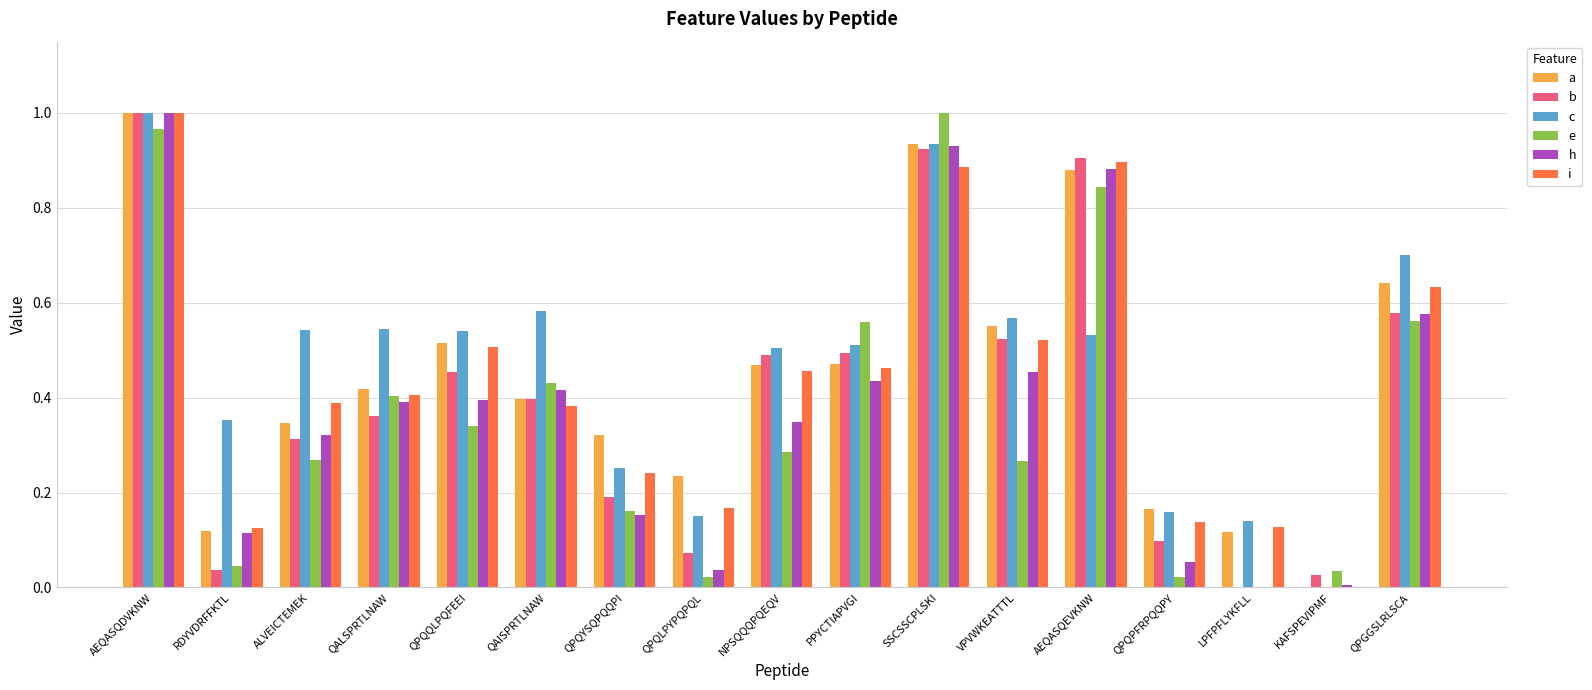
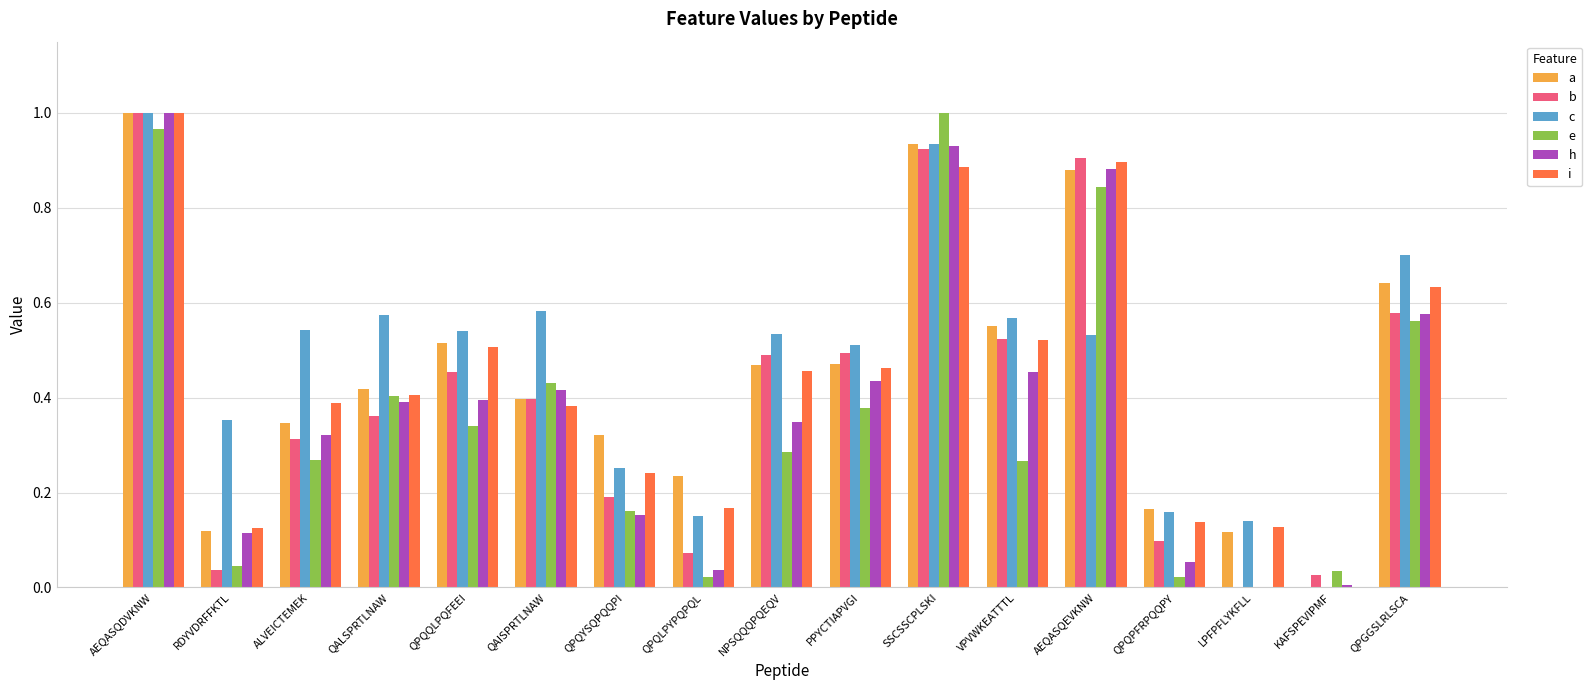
c, QALSPRTLNAW: 0.54 -> 0.57
c, NPSQQQPQEQV: 0.50 -> 0.53
e, PPYCTIAPVGI: 0.56 -> 0.38
